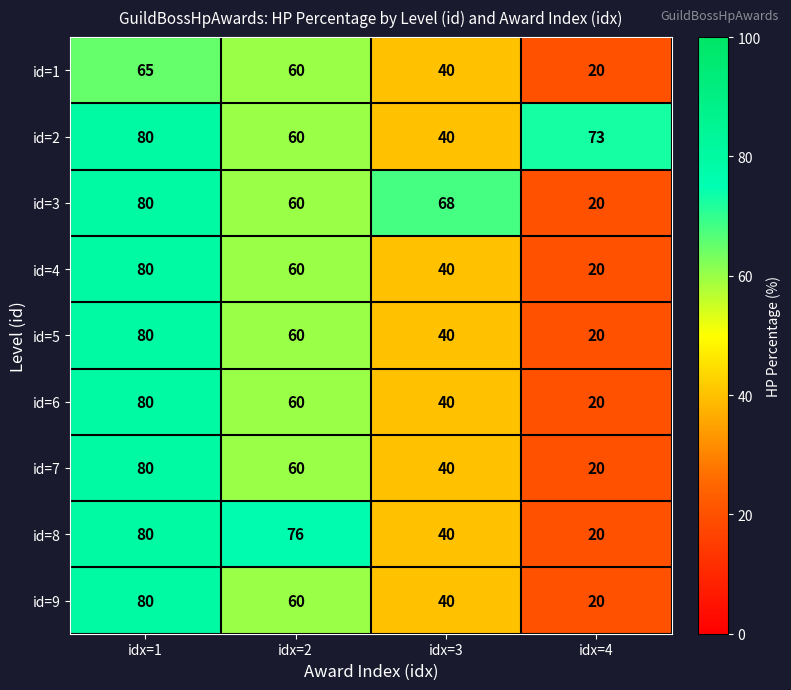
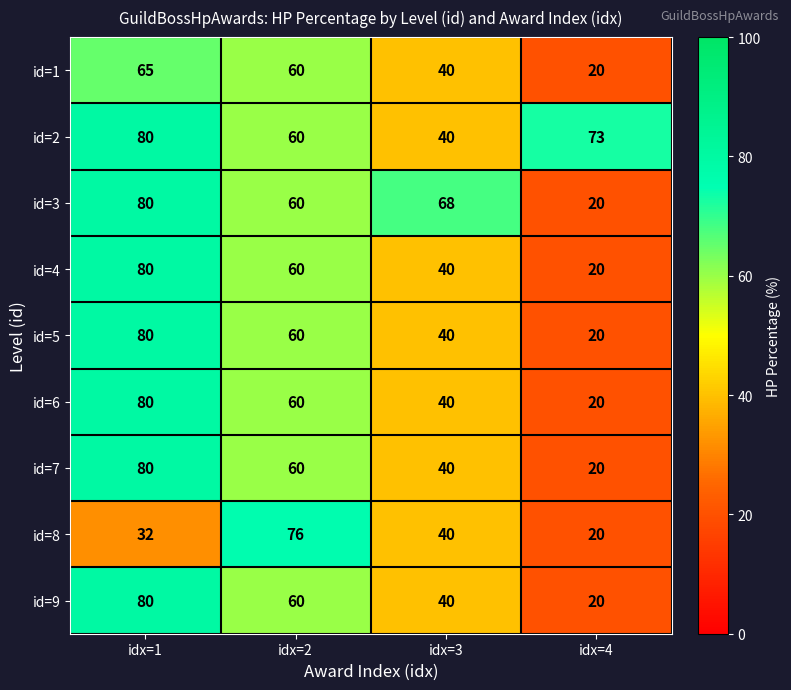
id=8, idx=1: 80 -> 32
